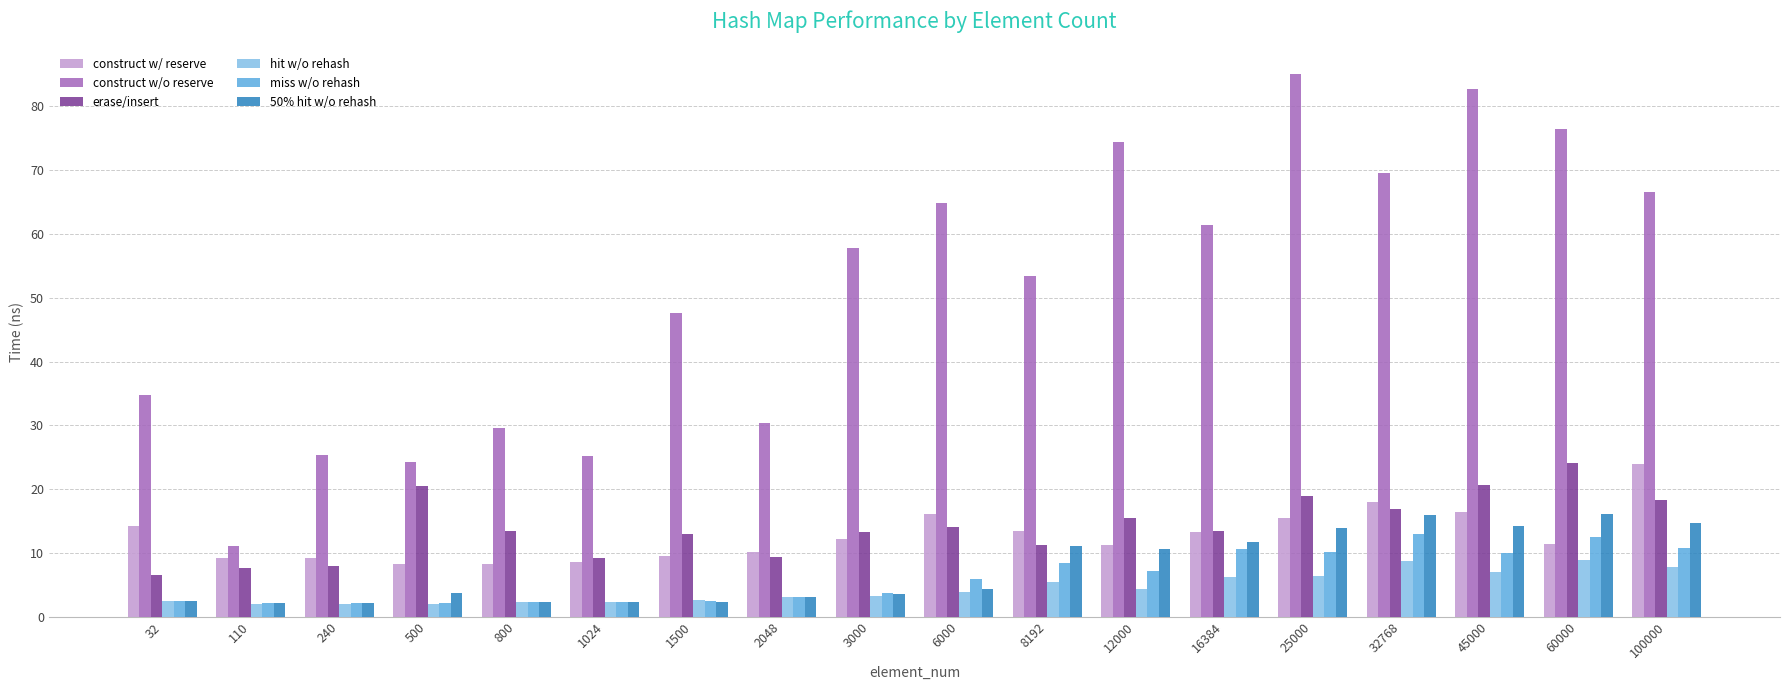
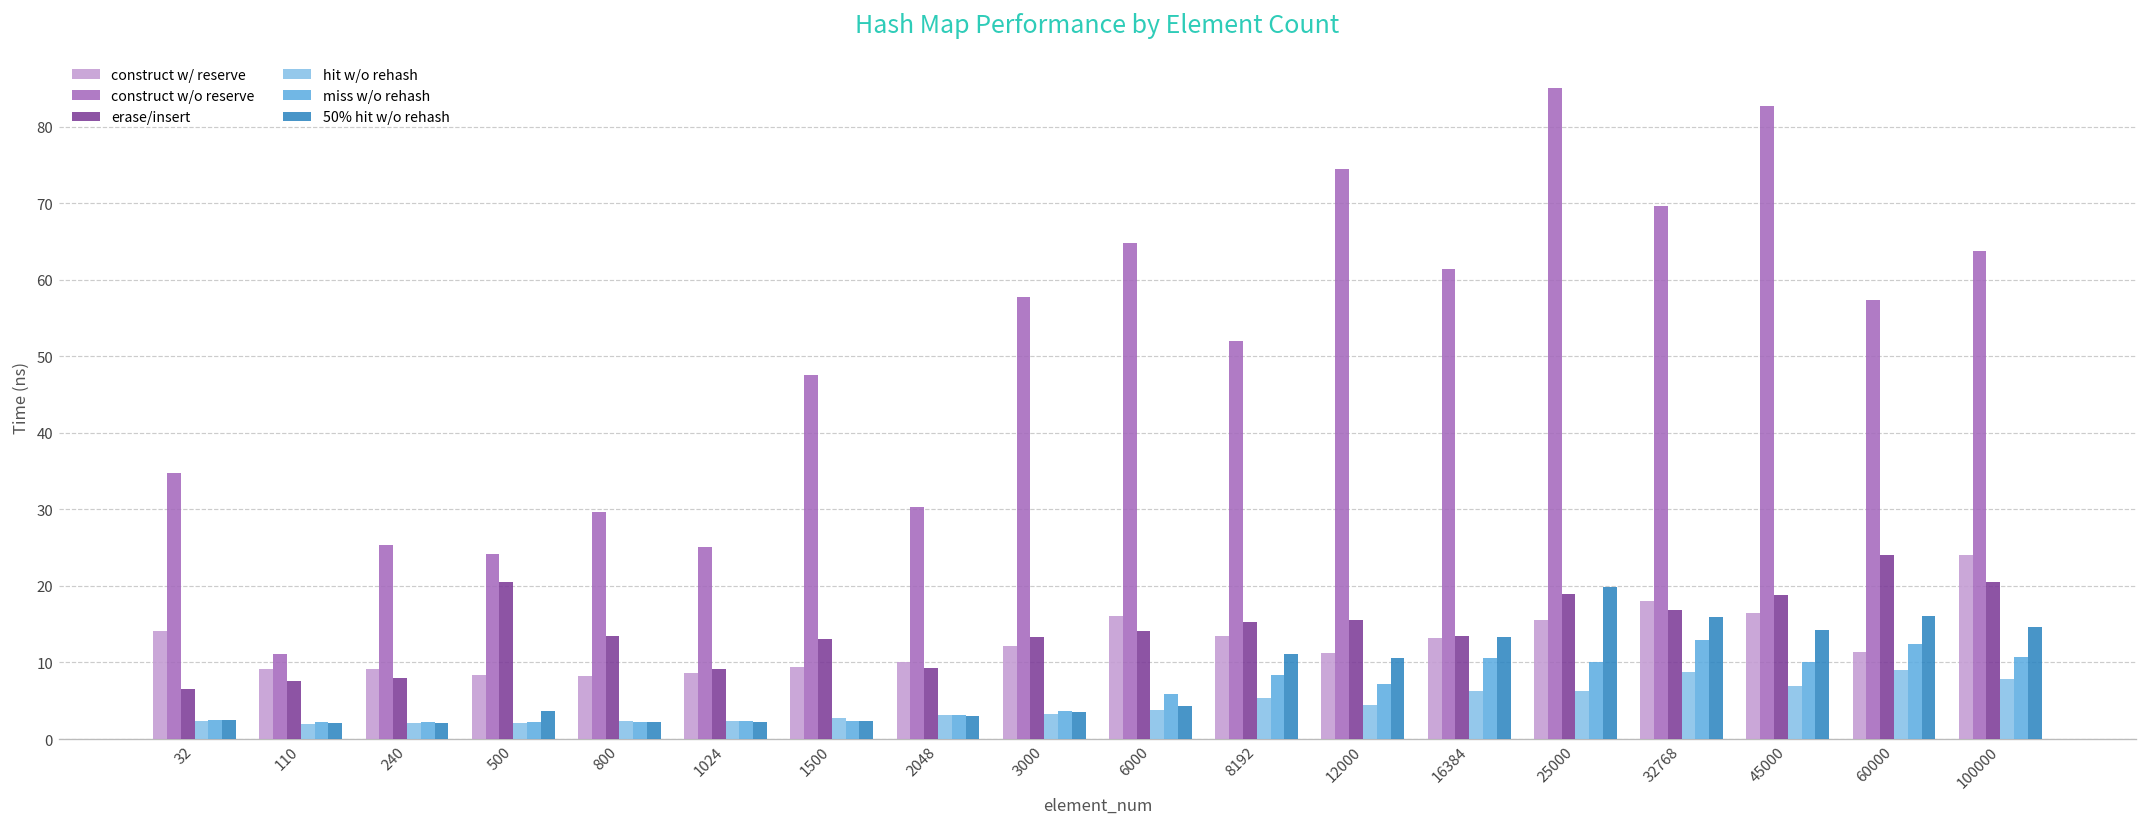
construct w/o reserve, 8192: 53 -> 52
erase/insert, 8192: 11 -> 15
50% hit w/o rehash, 16384: 12 -> 13
50% hit w/o rehash, 25000: 14 -> 20
erase/insert, 45000: 21 -> 19
construct w/o reserve, 60000: 76 -> 57
construct w/o reserve, 100000: 66 -> 64
erase/insert, 100000: 18 -> 20
